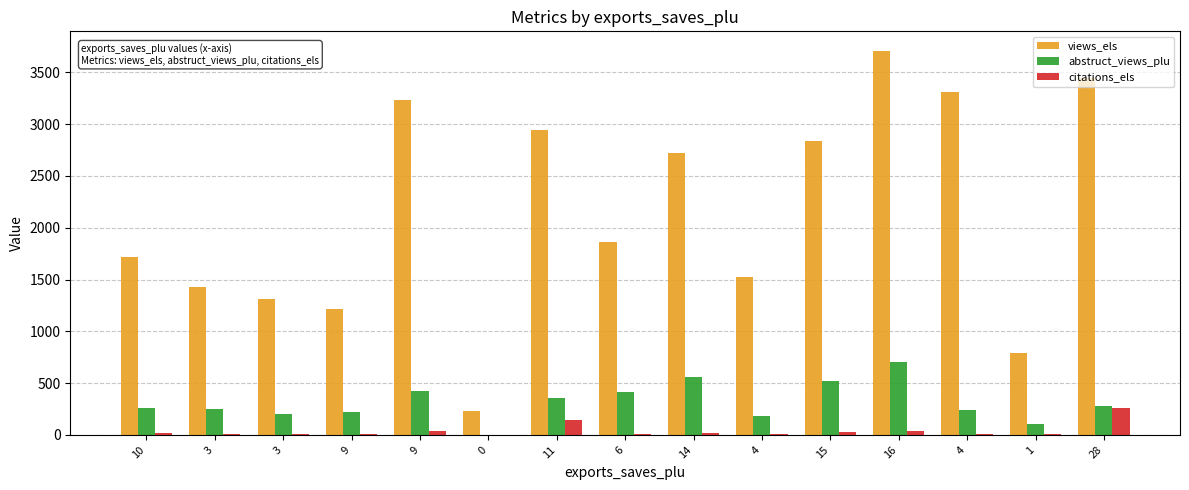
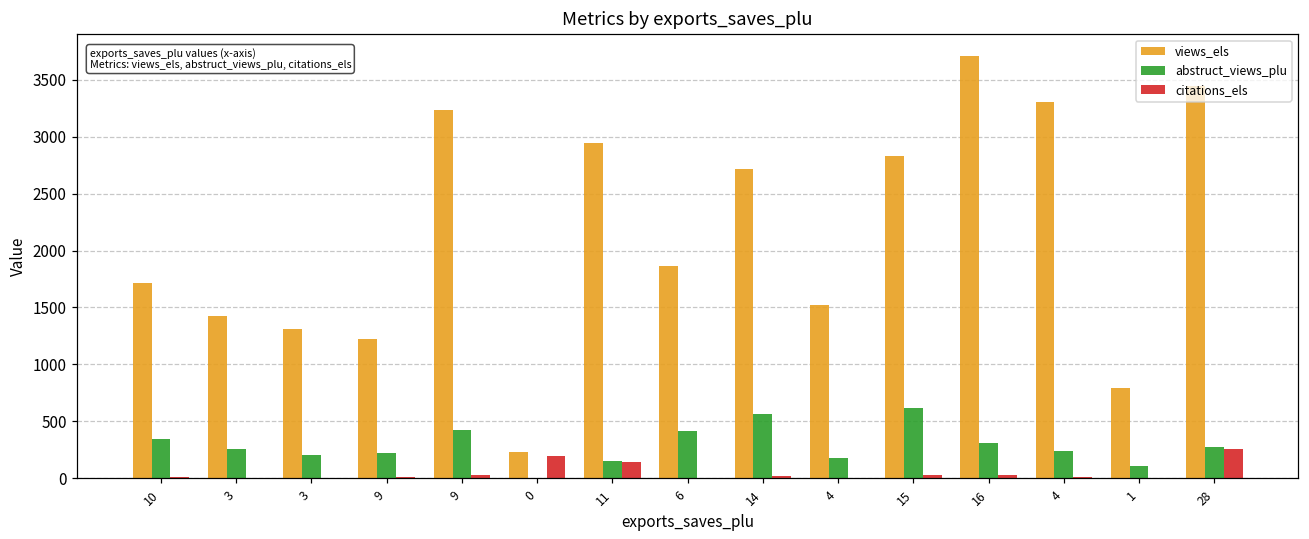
abstruct_views_plu, 10: 260 -> 340
citations_els, 0: 0 -> 200
abstruct_views_plu, 11: 360 -> 150
abstruct_views_plu, 15: 520 -> 620
abstruct_views_plu, 16: 700 -> 310
